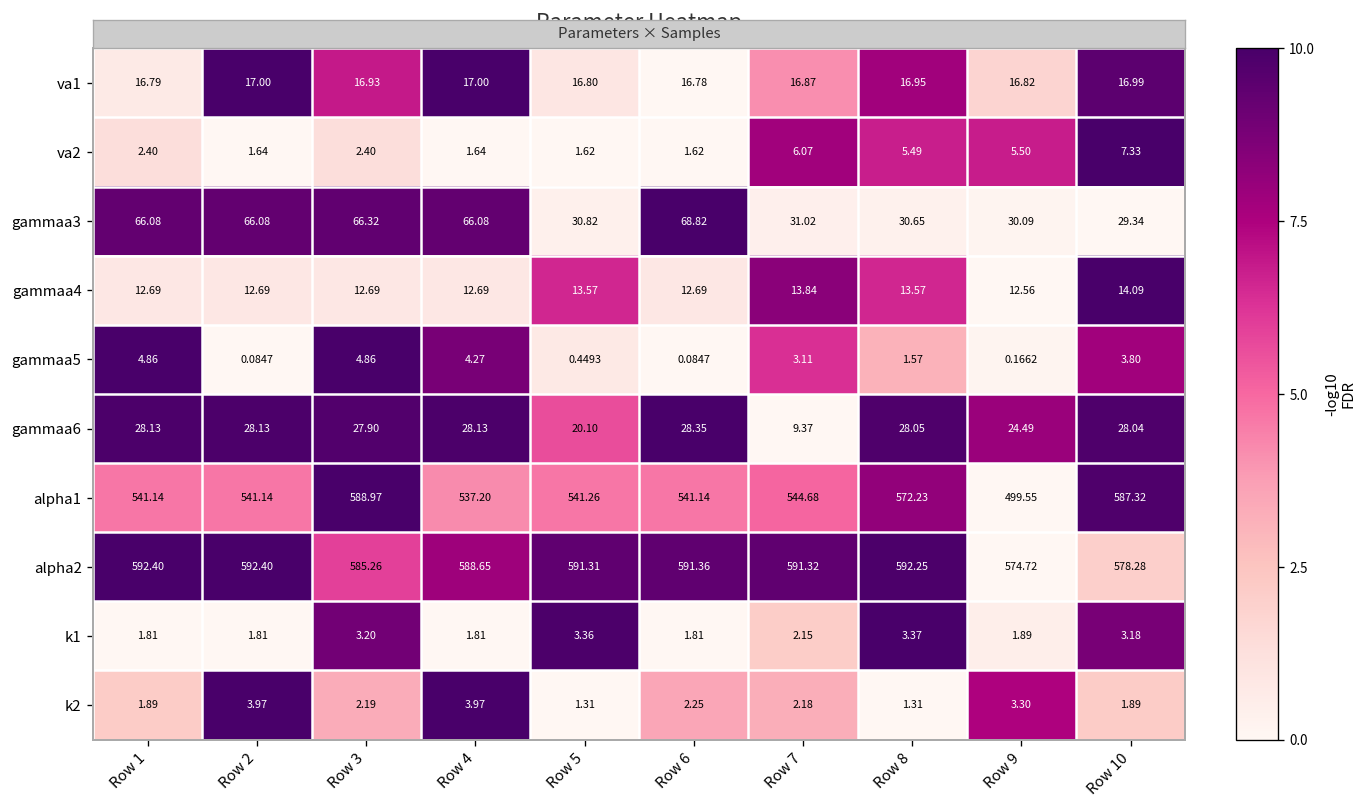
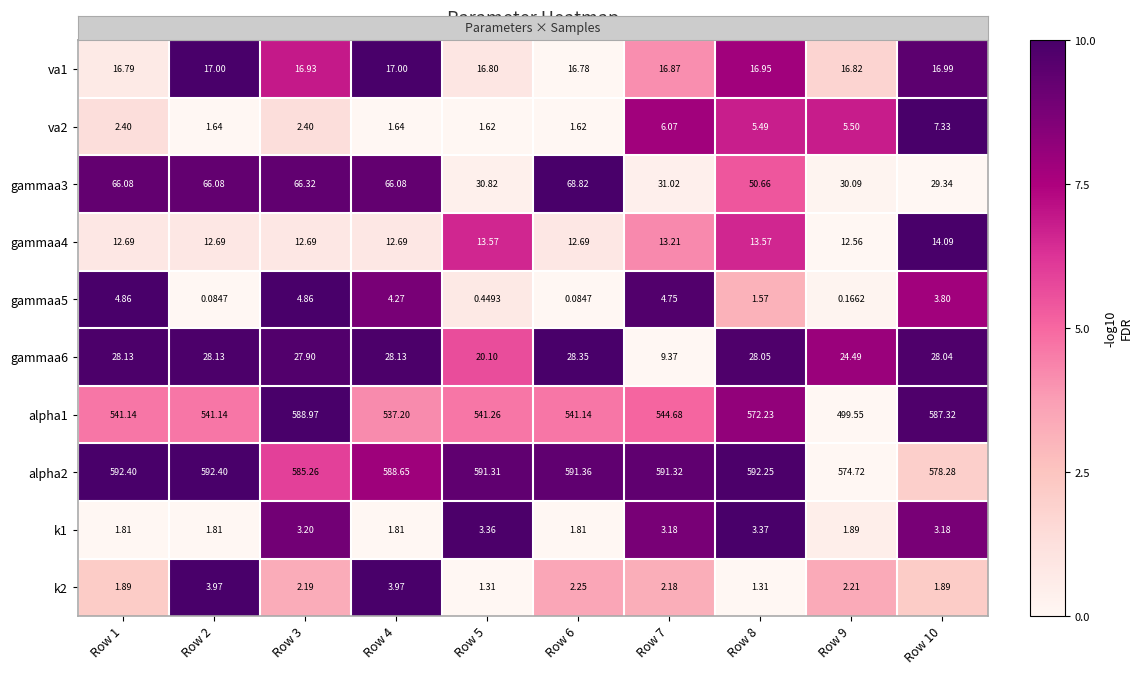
gammaa3, Row 8: 30.65 -> 50.66
gammaa4, Row 7: 13.84 -> 13.21
gammaa5, Row 7: 3.11 -> 4.75
k1, Row 7: 2.15 -> 3.18
k2, Row 9: 3.30 -> 2.21
